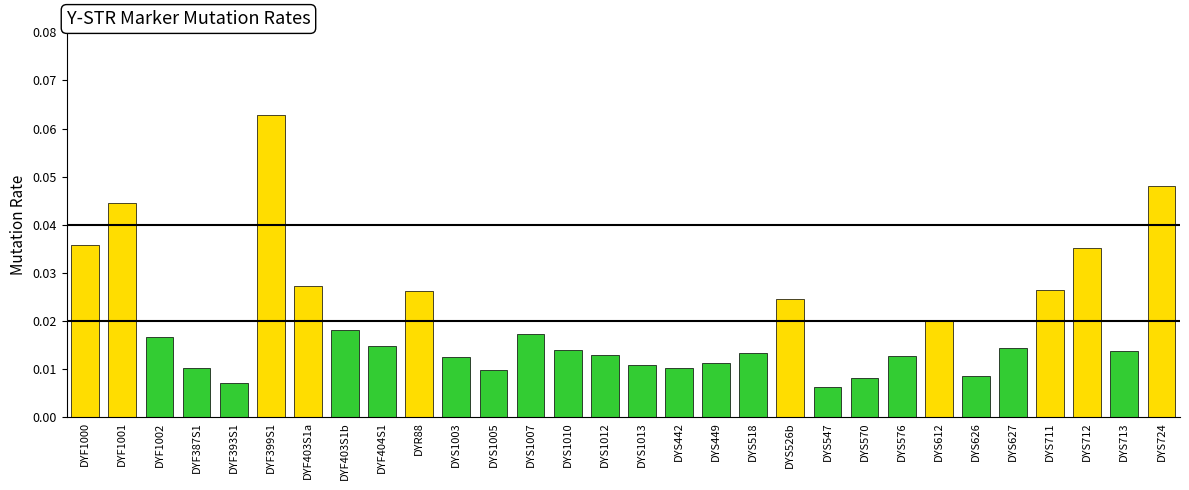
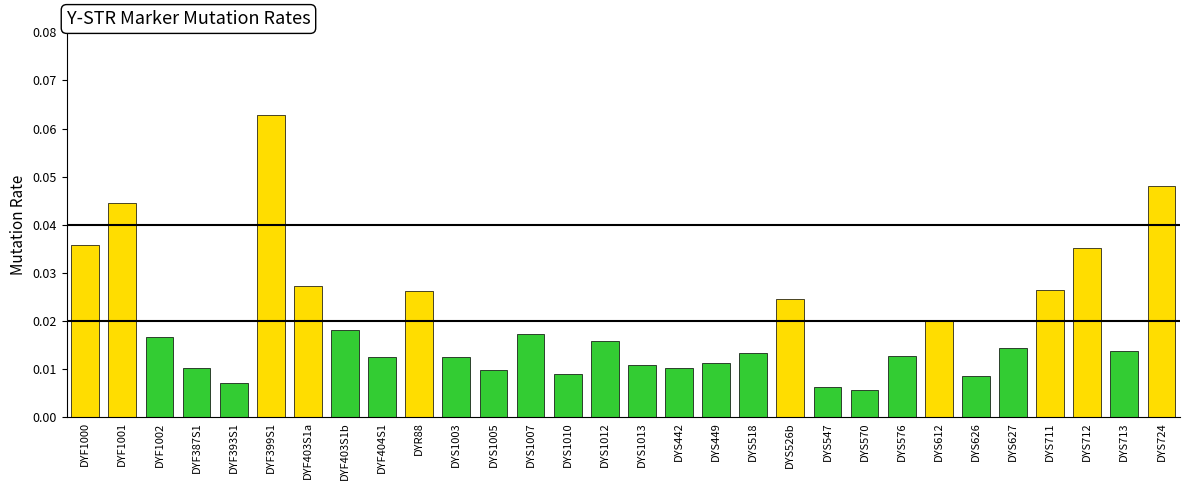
DYF404S1: 0.015 -> 0.013
DYS1010: 0.014 -> 0.009
DYS1012: 0.013 -> 0.016
DYS570: 0.008 -> 0.006
